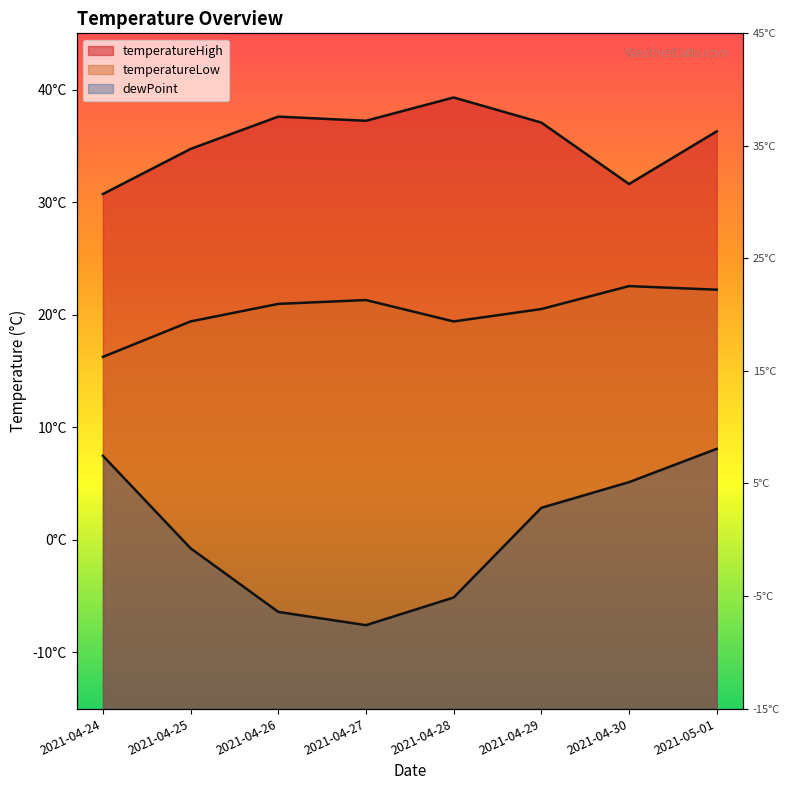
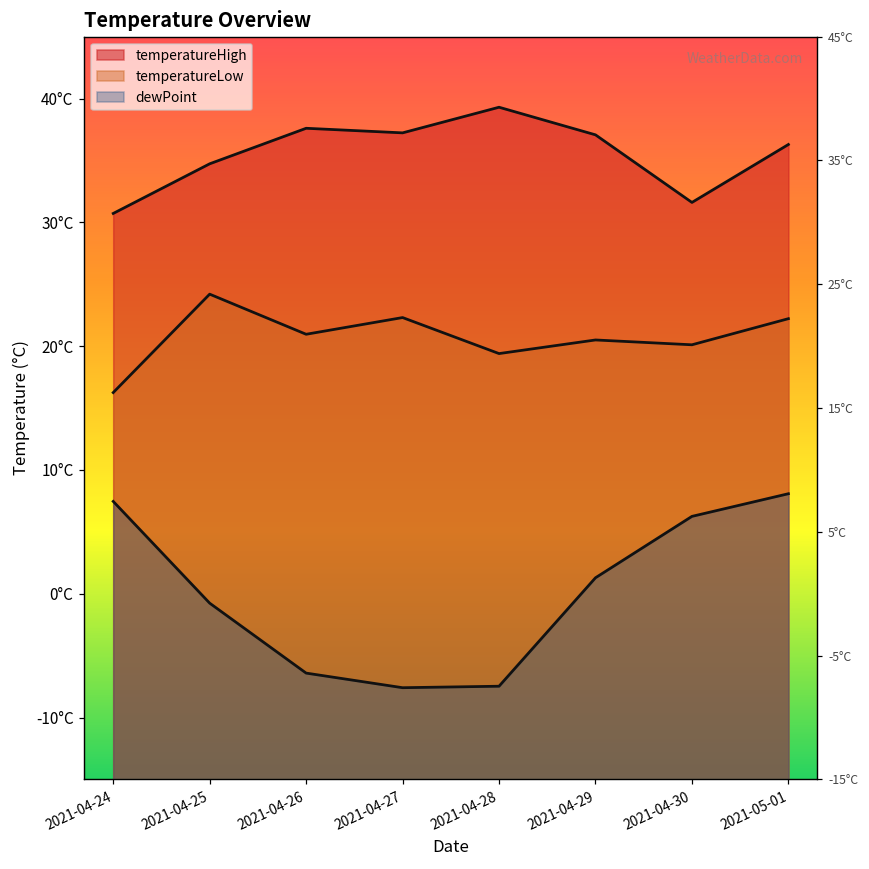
temperatureLow, 2021-04-25: 19.4°C -> 24.2°C
temperatureLow, 2021-04-27: 21.3°C -> 22.3°C
dewPoint, 2021-04-28: -5.1°C -> -7.5°C
dewPoint, 2021-04-29: 2.8°C -> 1.3°C
temperatureLow, 2021-04-30: 22.5°C -> 20.1°C
dewPoint, 2021-04-30: 5.1°C -> 6.3°C
